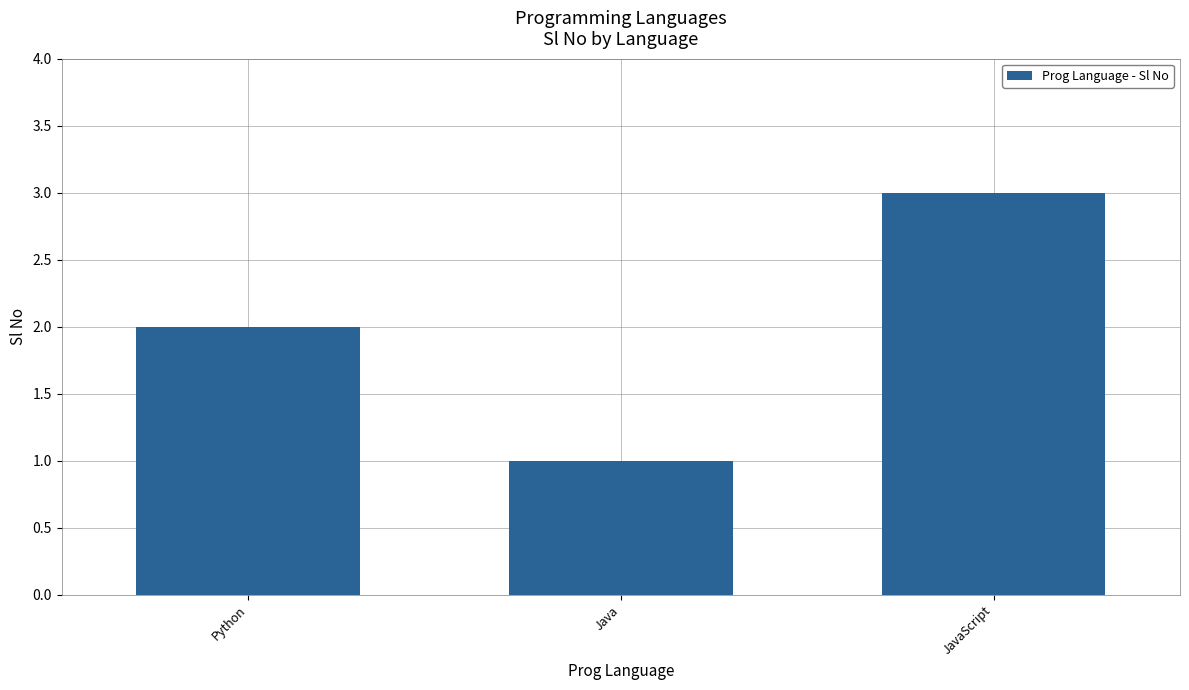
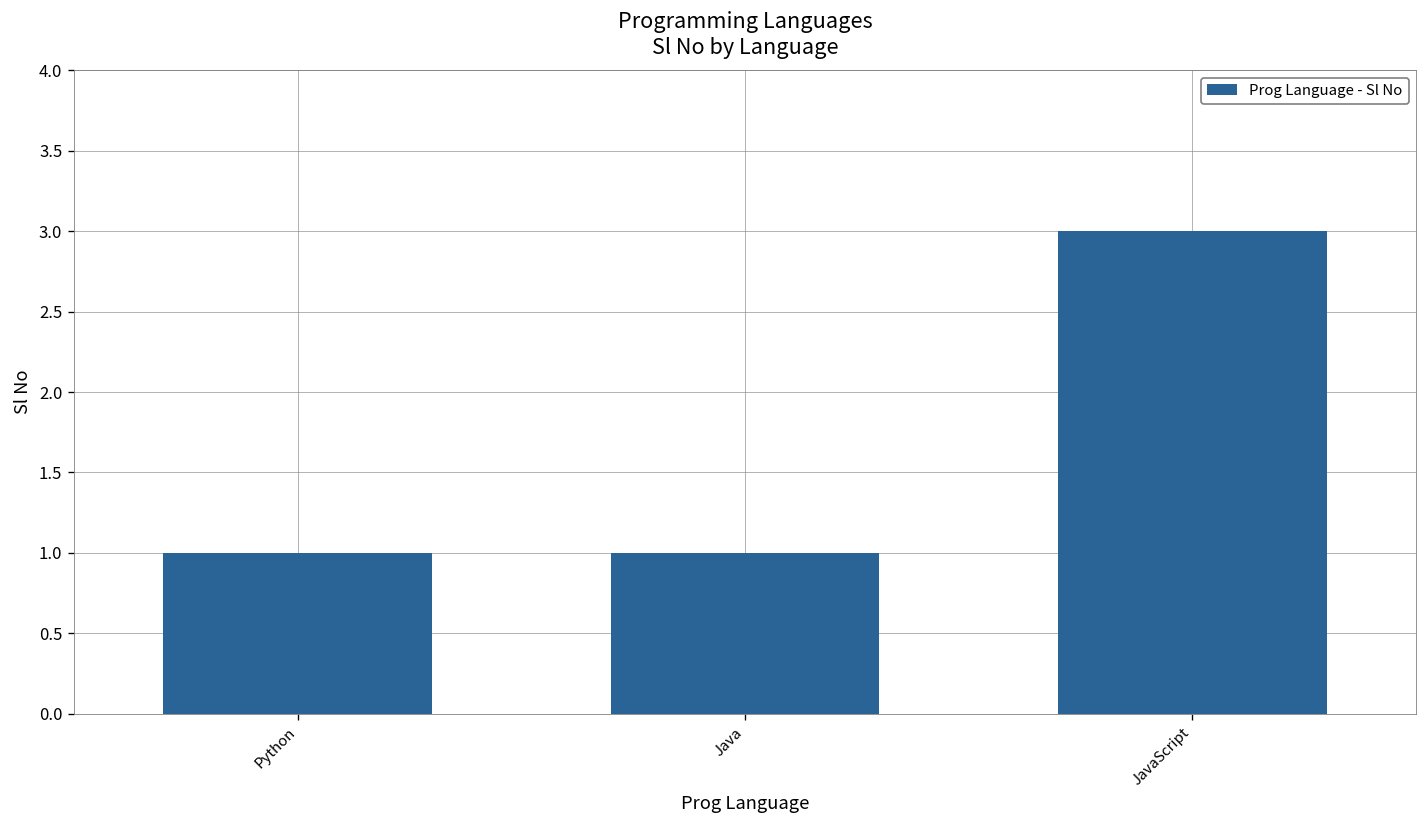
Python: 2 -> 1
